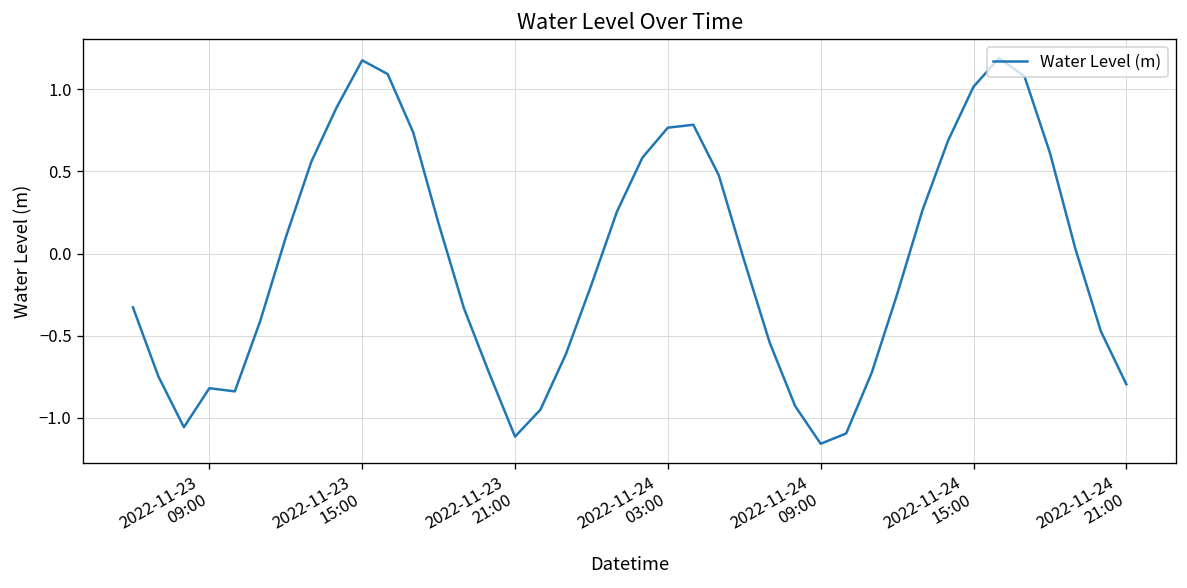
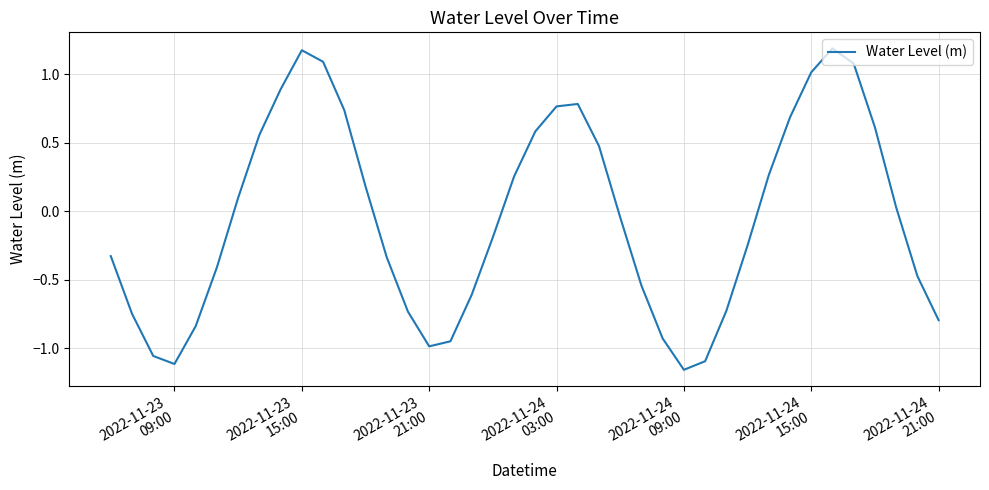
2022-11-23 09:00: -0.82 -> -1.12
2022-11-23 21:00: -1.11 -> -0.99
